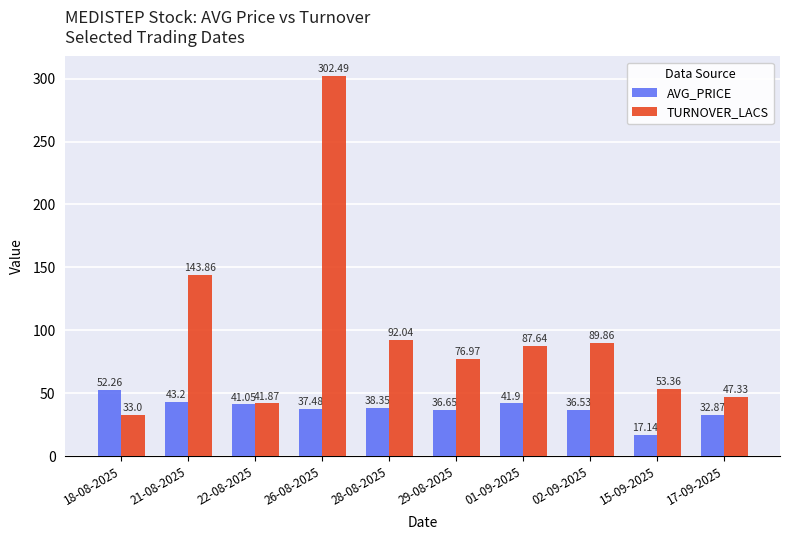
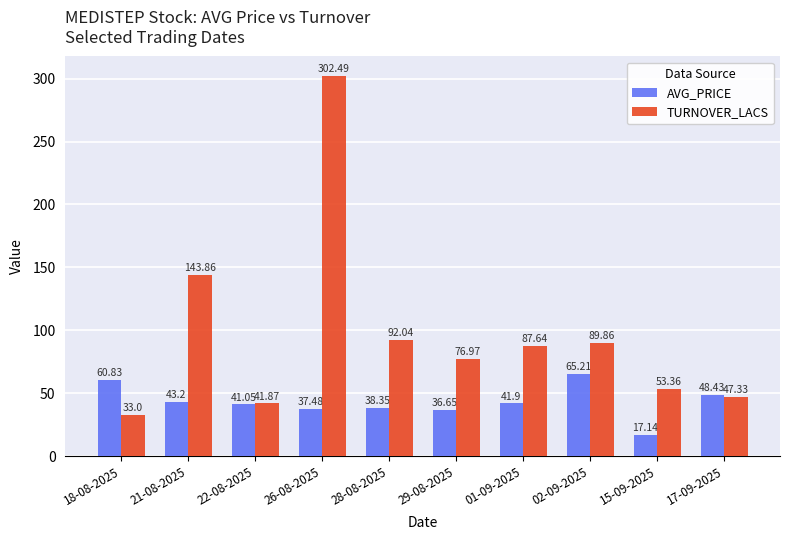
AVG_PRICE, 18-08-2025: 52.26 -> 60.83
AVG_PRICE, 02-09-2025: 36.53 -> 65.21
AVG_PRICE, 17-09-2025: 32.87 -> 48.43
